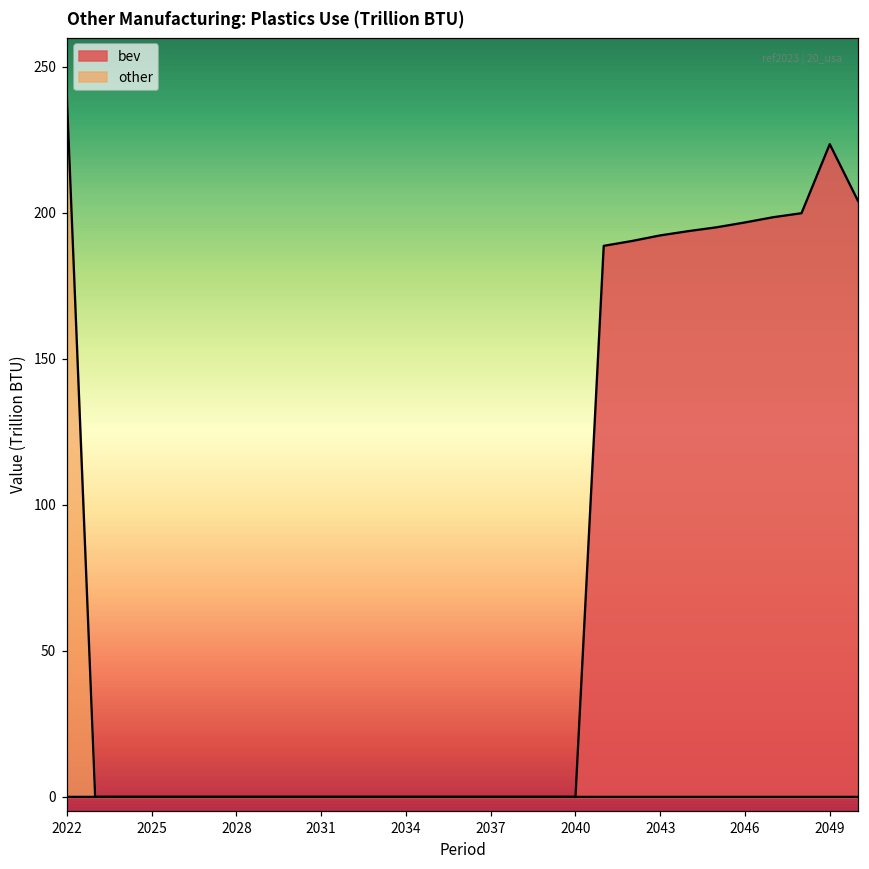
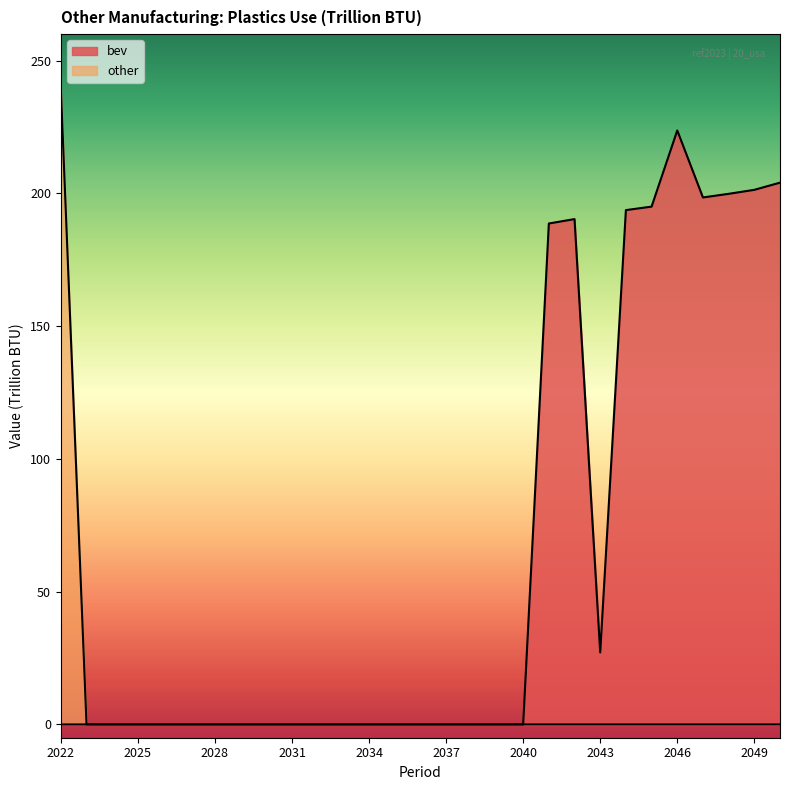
bev, 2043: 192 -> 27
bev, 2046: 197 -> 224
bev, 2049: 224 -> 201
